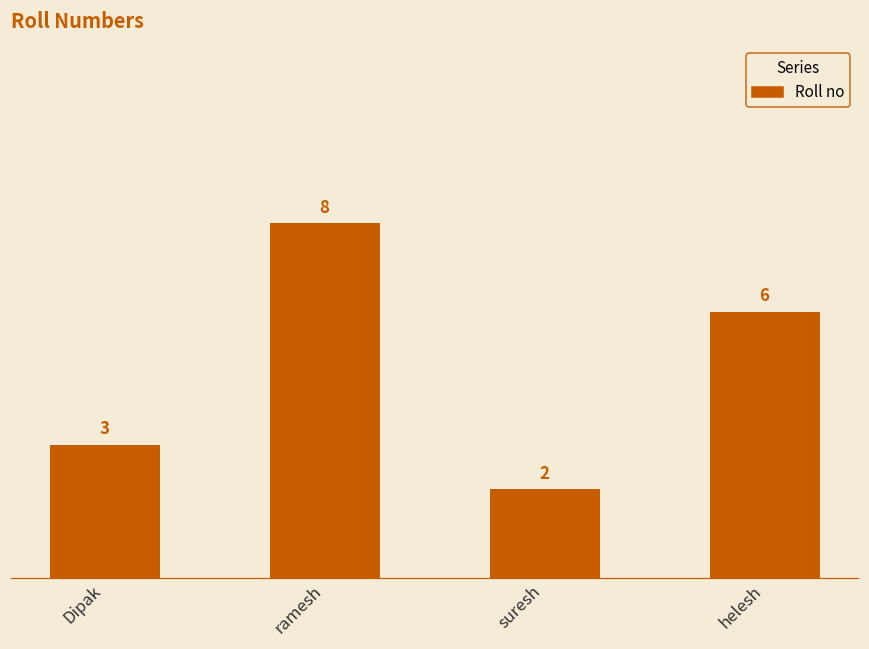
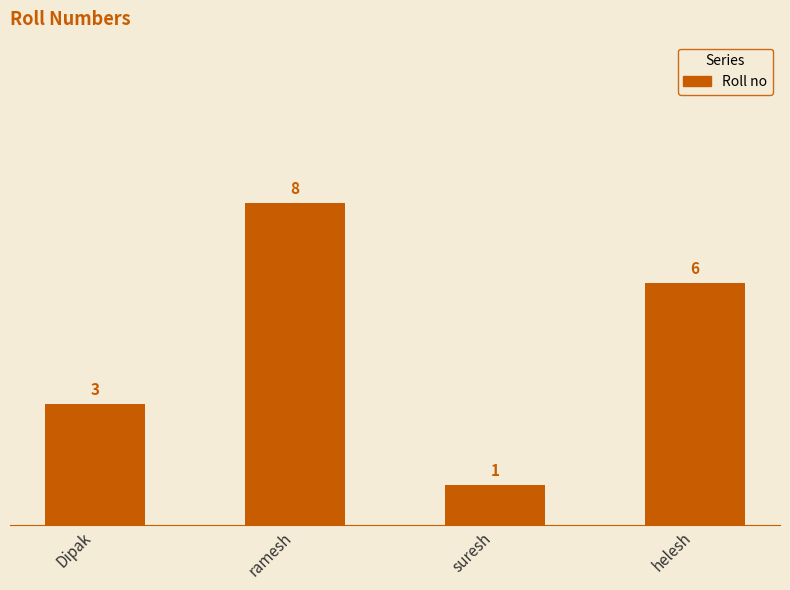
suresh: 2 -> 1
